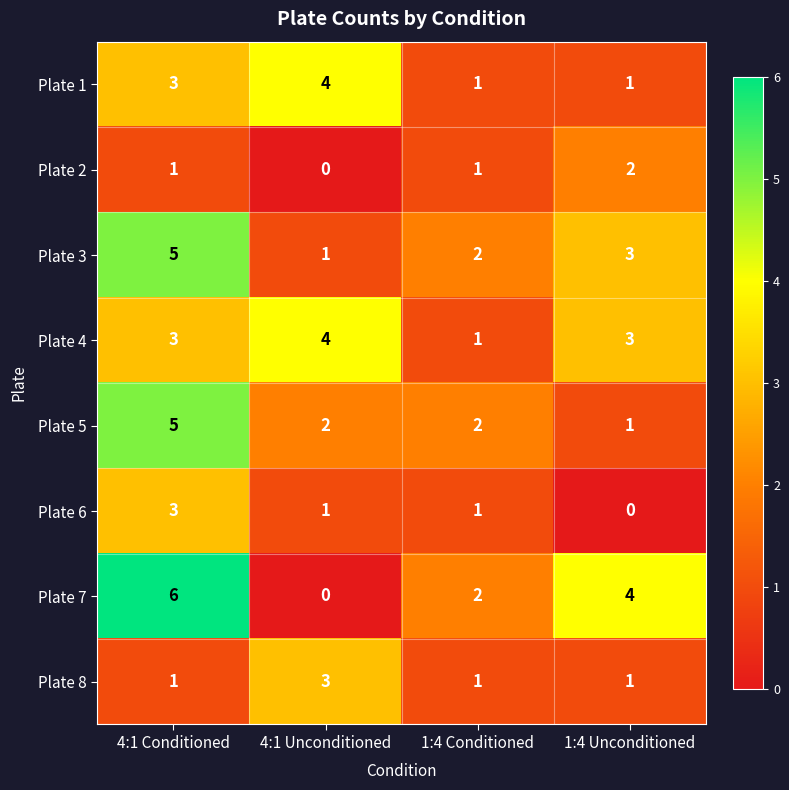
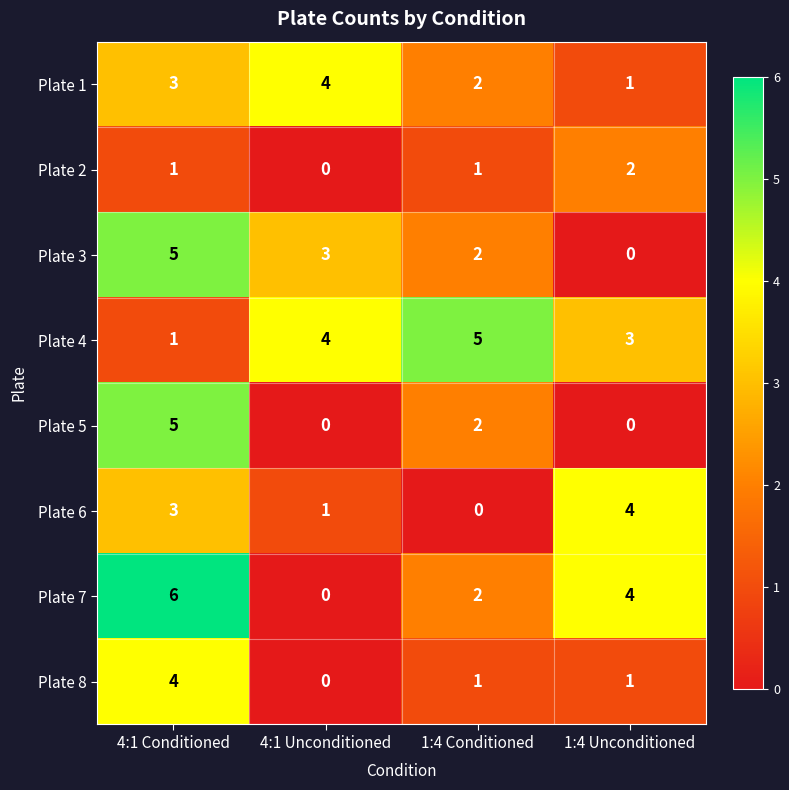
Plate 1, 1:4 Conditioned: 1 -> 2
Plate 3, 4:1 Unconditioned: 1 -> 3
Plate 3, 1:4 Unconditioned: 3 -> 0
Plate 4, 4:1 Conditioned: 3 -> 1
Plate 4, 1:4 Conditioned: 1 -> 5
Plate 5, 4:1 Unconditioned: 2 -> 0
Plate 5, 1:4 Unconditioned: 1 -> 0
Plate 6, 1:4 Conditioned: 1 -> 0
Plate 6, 1:4 Unconditioned: 0 -> 4
Plate 8, 4:1 Conditioned: 1 -> 4
Plate 8, 4:1 Unconditioned: 3 -> 0
